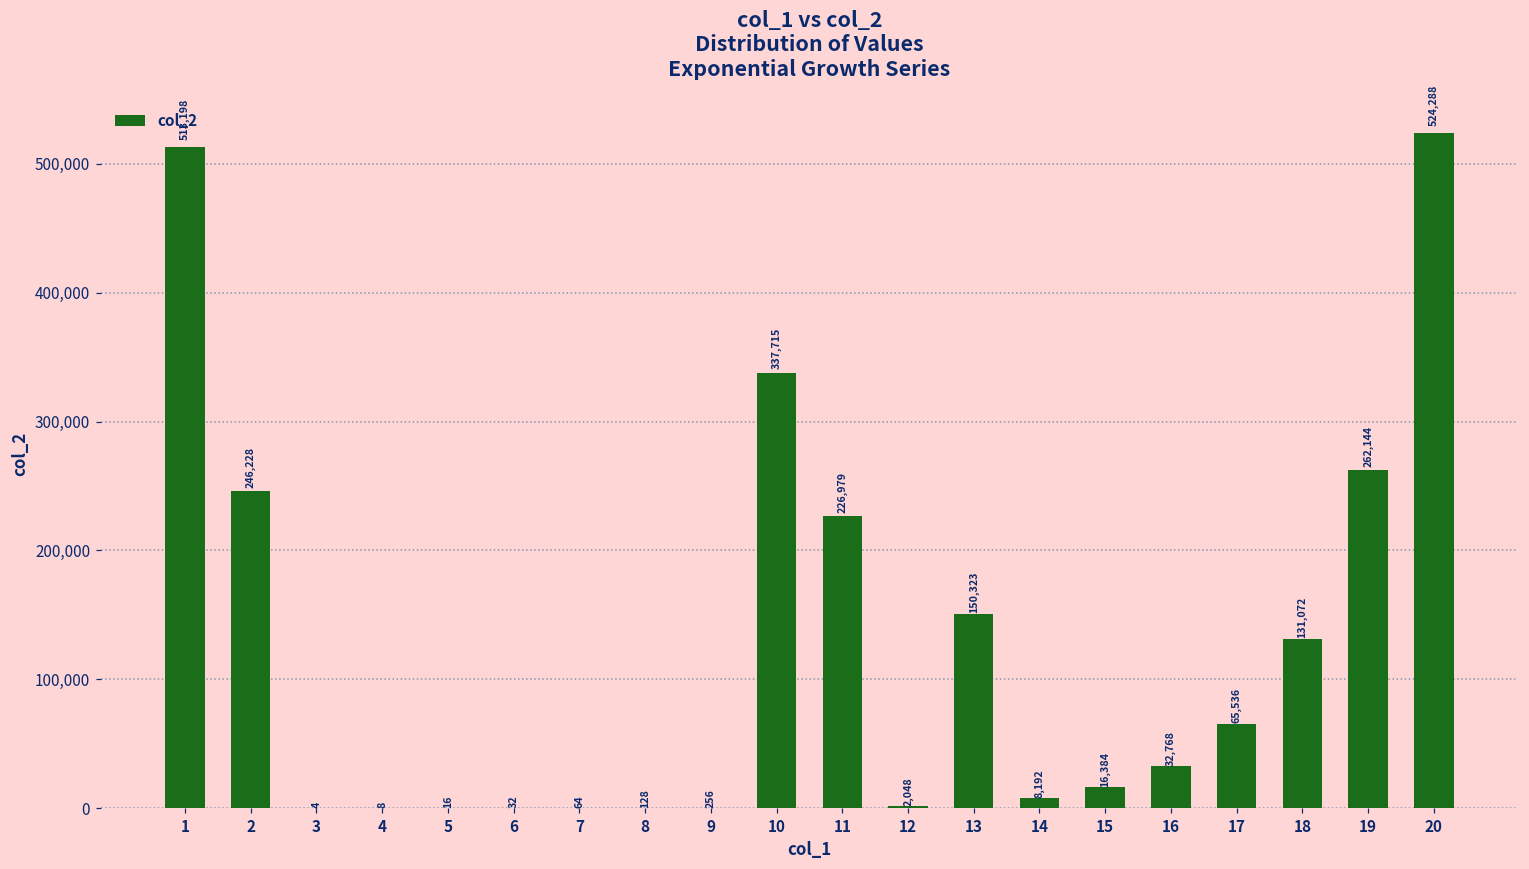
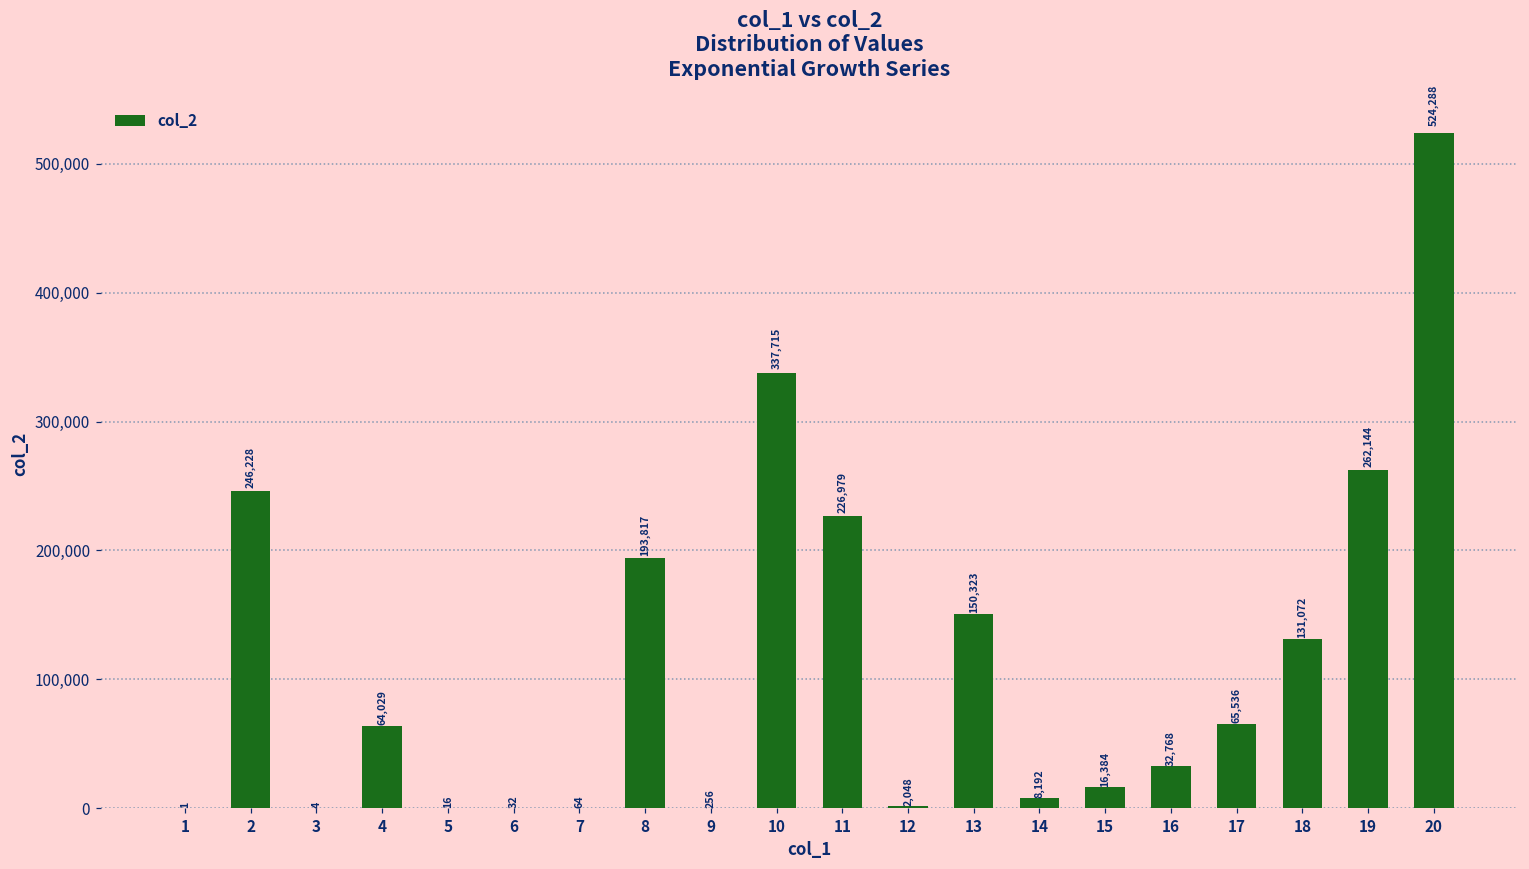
1: 513,198 -> 1
4: 8 -> 64,029
8: 128 -> 193,817
